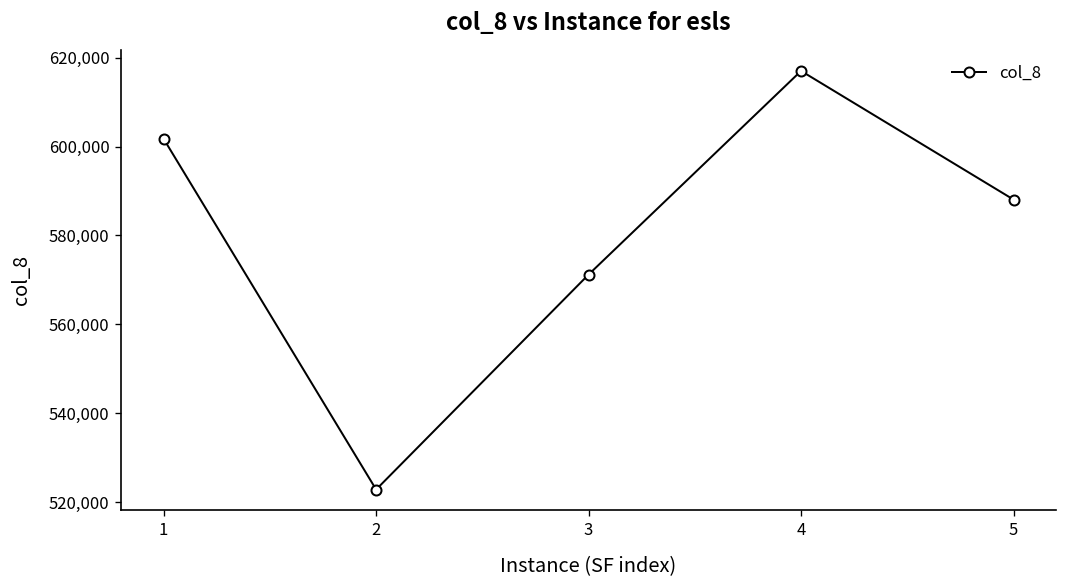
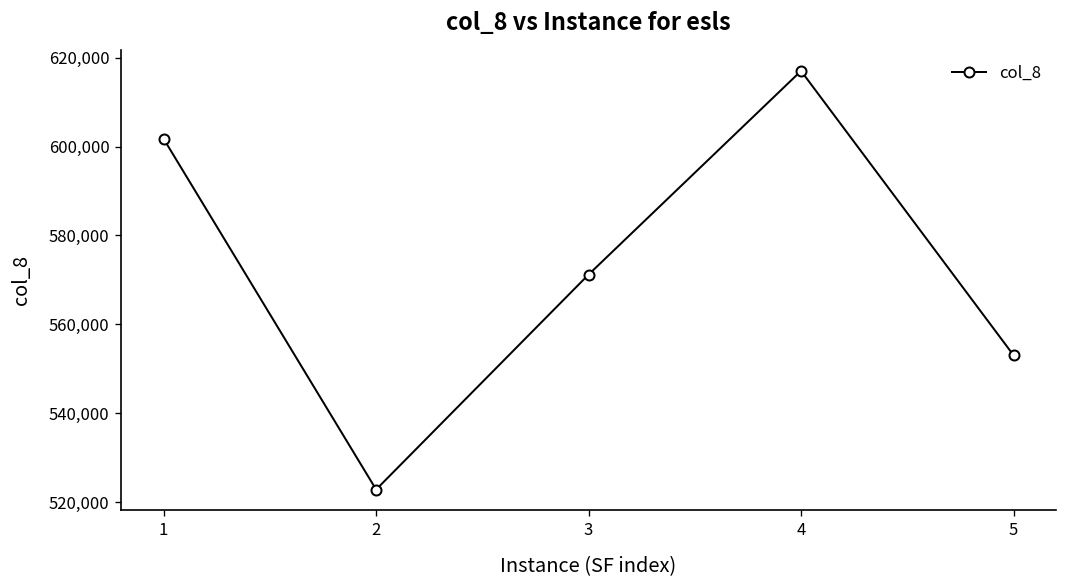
5: 588,000 -> 553,000
